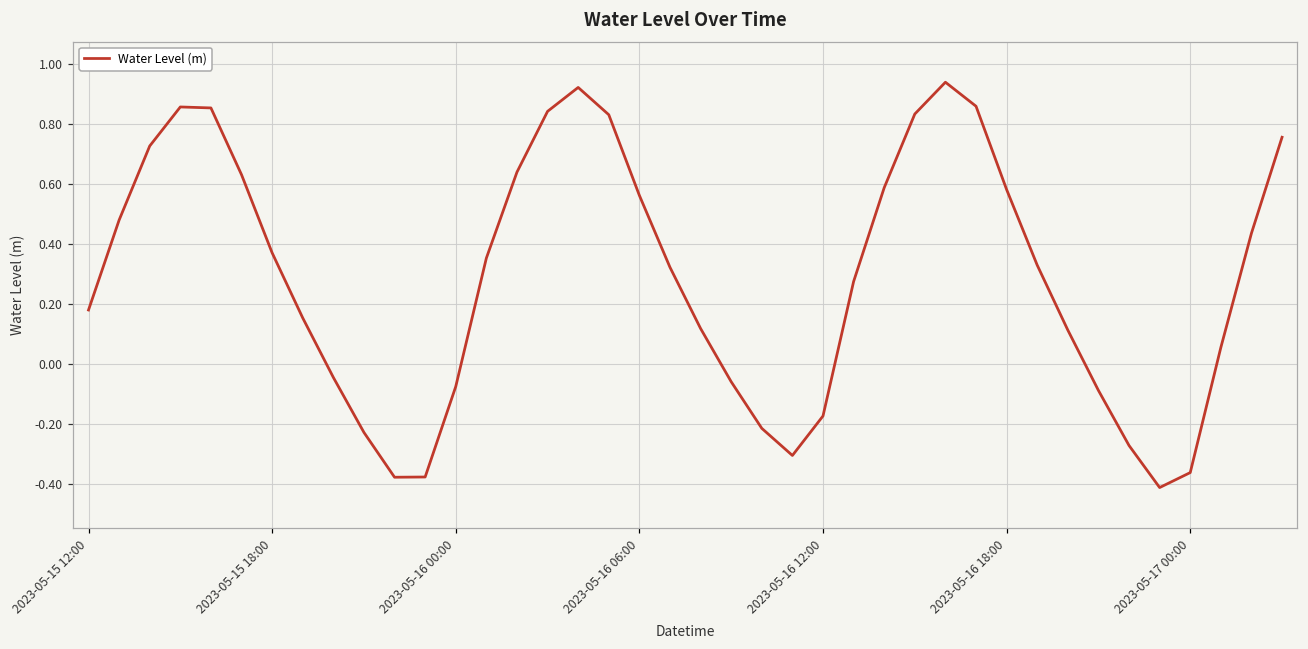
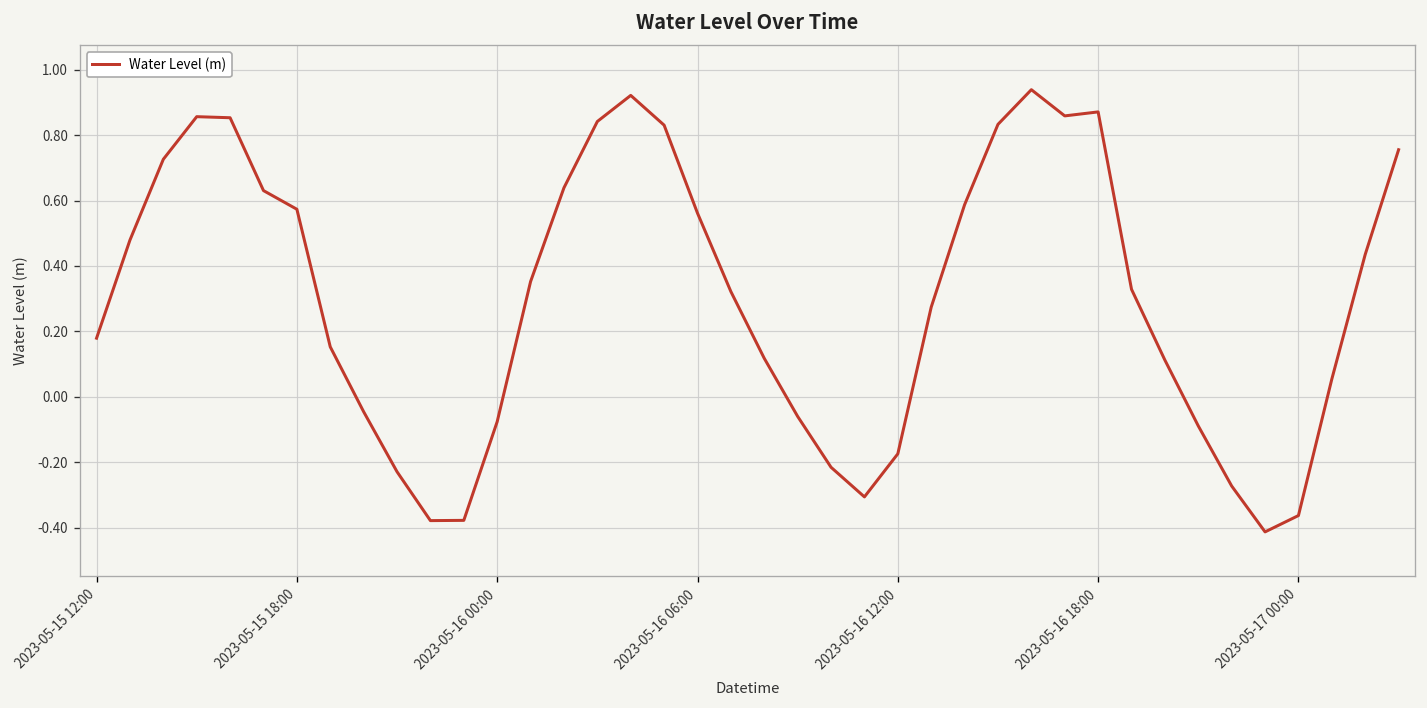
2023-05-15 18:00: 0.37 -> 0.57
2023-05-16 18:00: 0.58 -> 0.87
